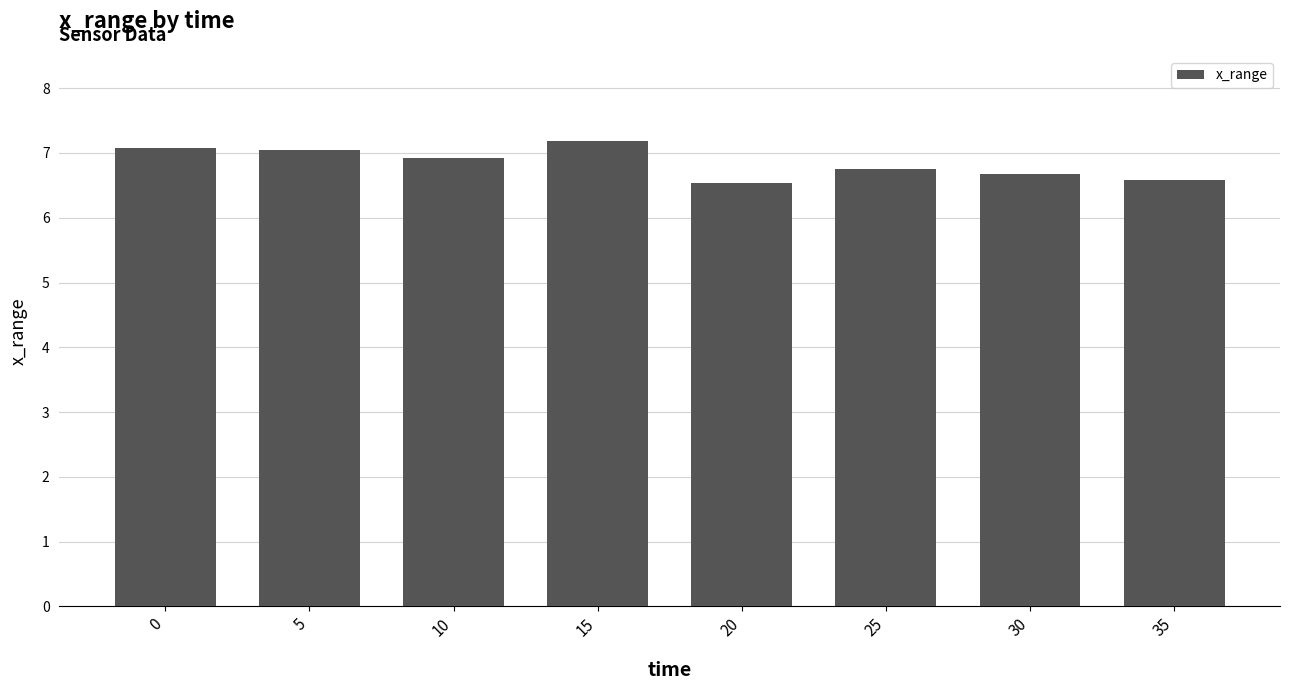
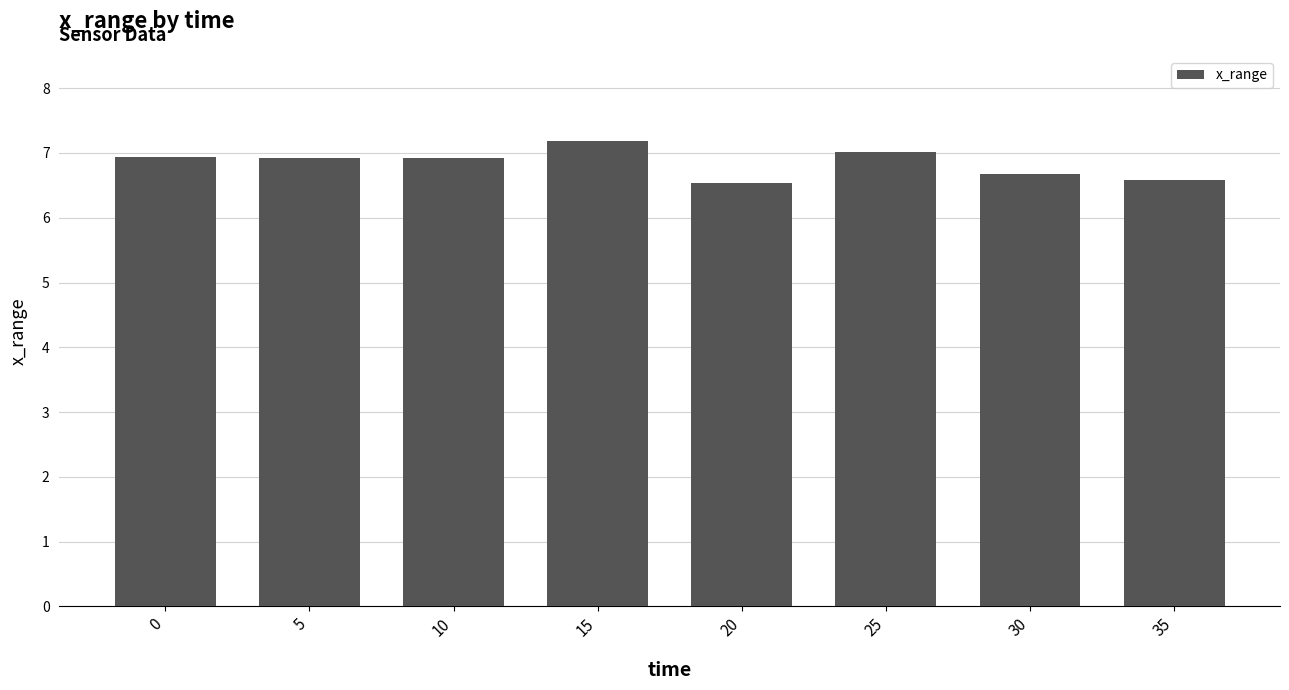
0: 7.1 -> 6.9
5: 7.0 -> 6.9
25: 6.8 -> 7.0
